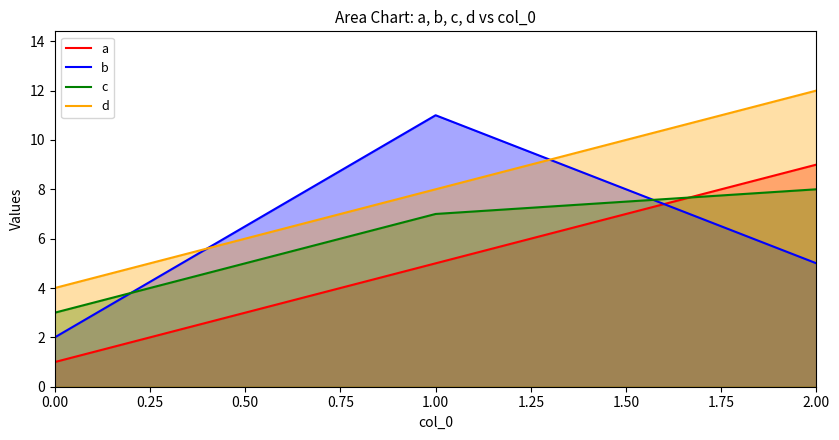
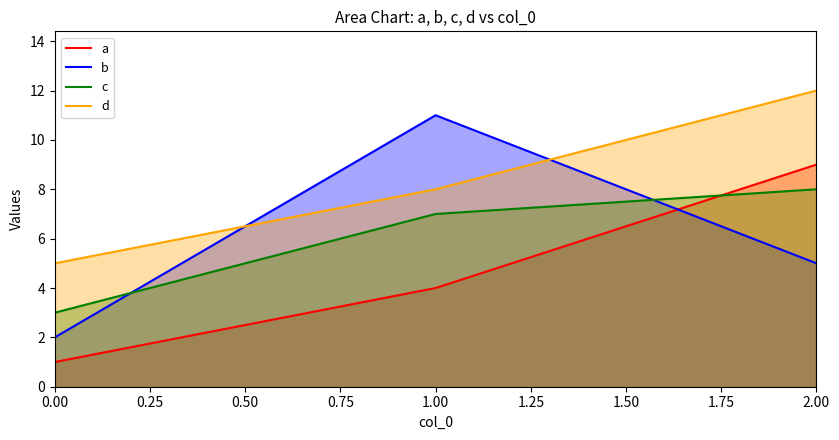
d, 0.00: 4 -> 5
a, 1.00: 5 -> 4
